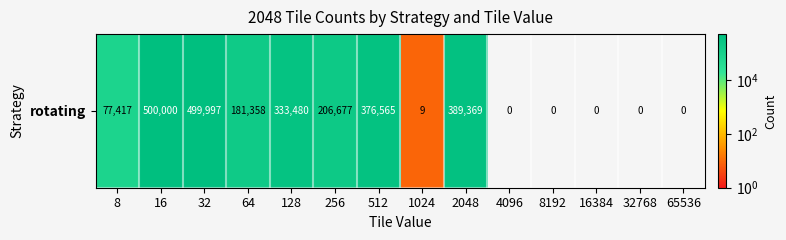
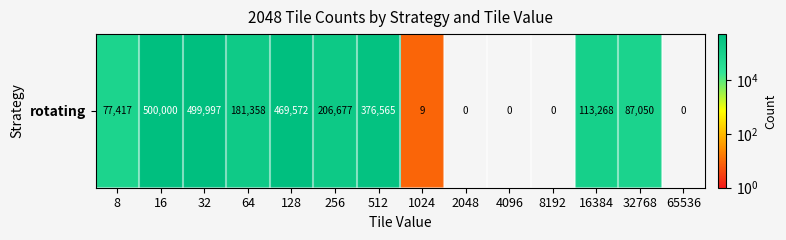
rotating, 128: 333,480 -> 469,572
rotating, 2048: 389,369 -> 0
rotating, 16384: 0 -> 113,268
rotating, 32768: 0 -> 87,050
